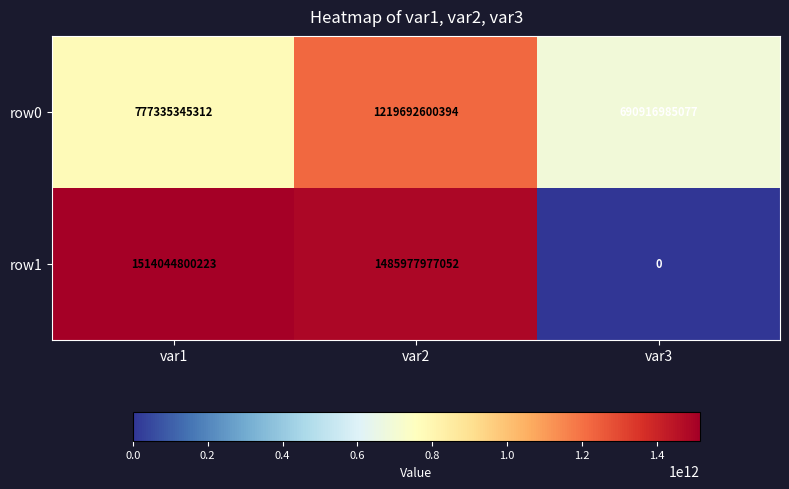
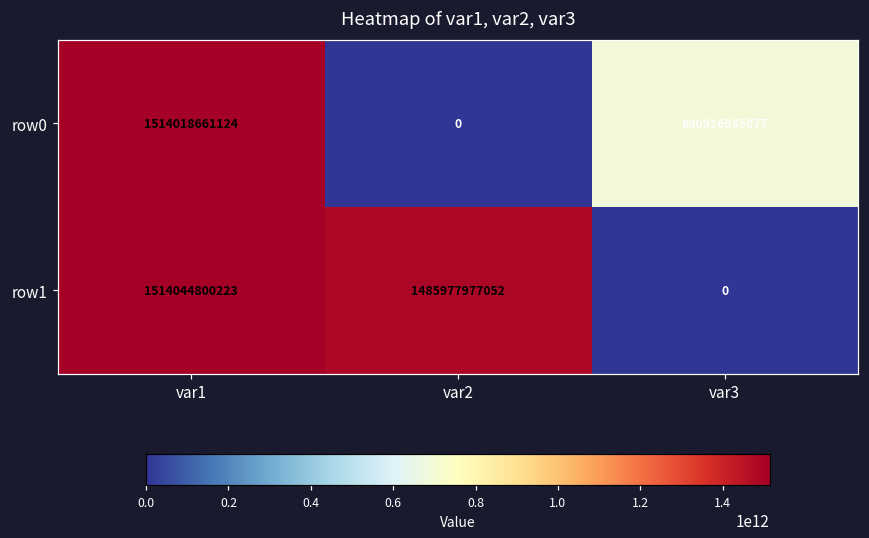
row0, var1: 777335345312 -> 1514018661124
row0, var2: 1219692600394 -> 0
